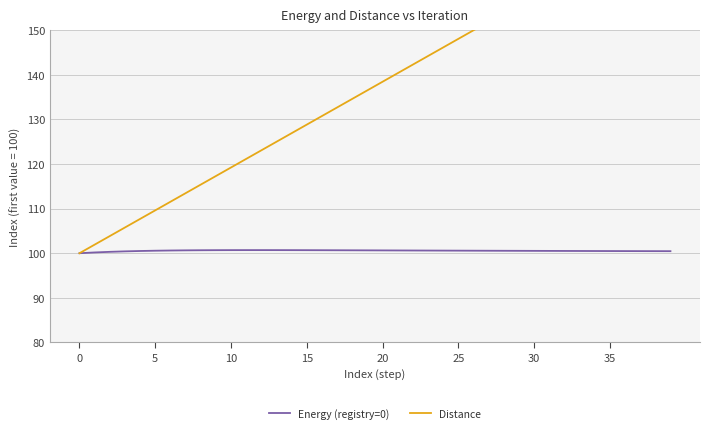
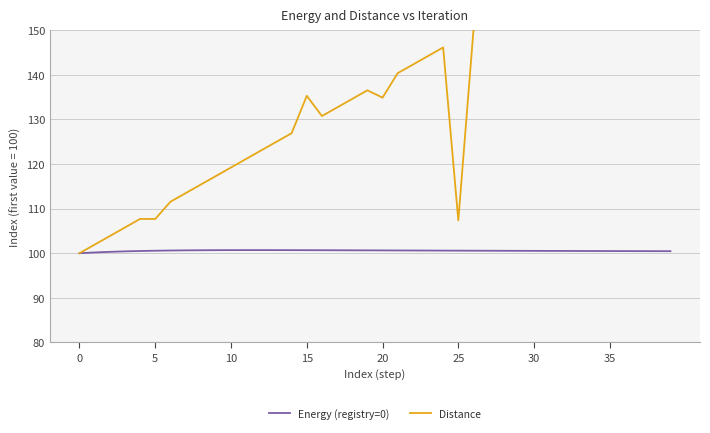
Distance, 5: 110 -> 108
Distance, 15: 129 -> 135
Distance, 20: 138 -> 135
Distance, 25: 148 -> 107
